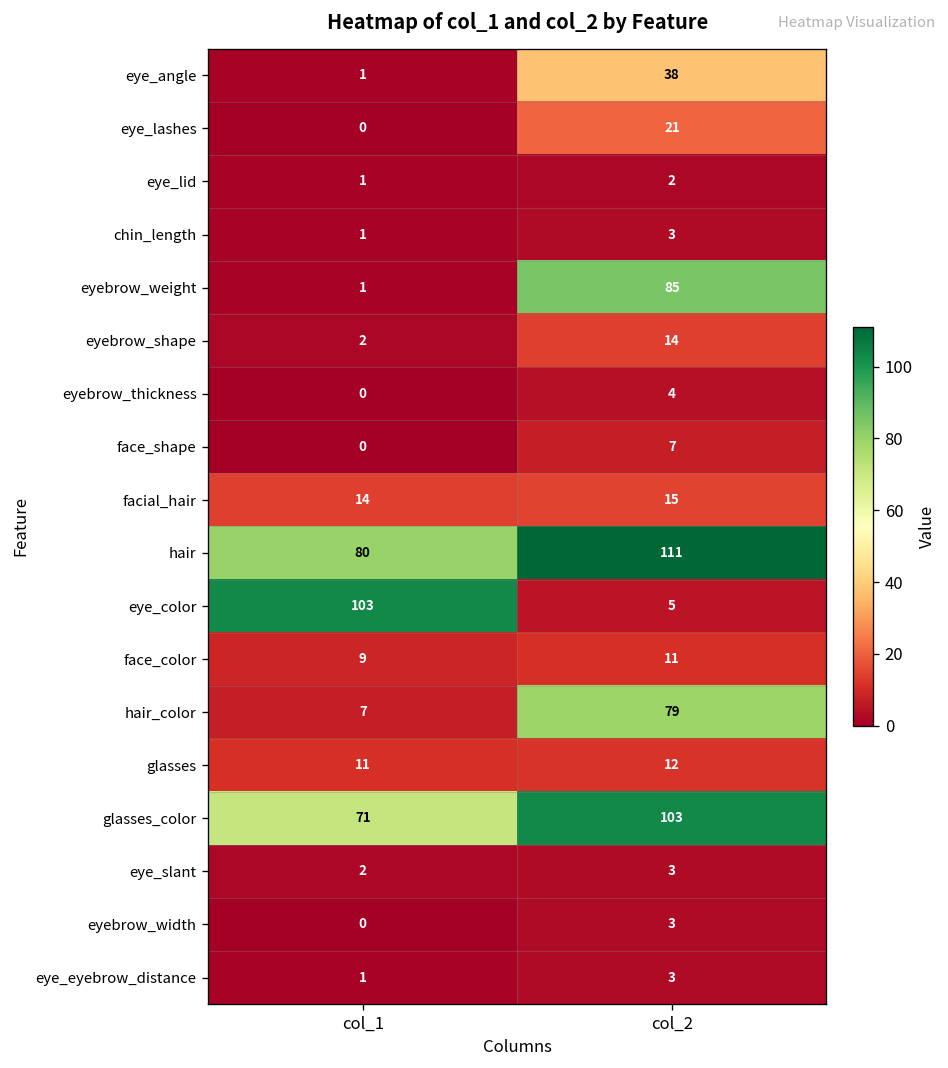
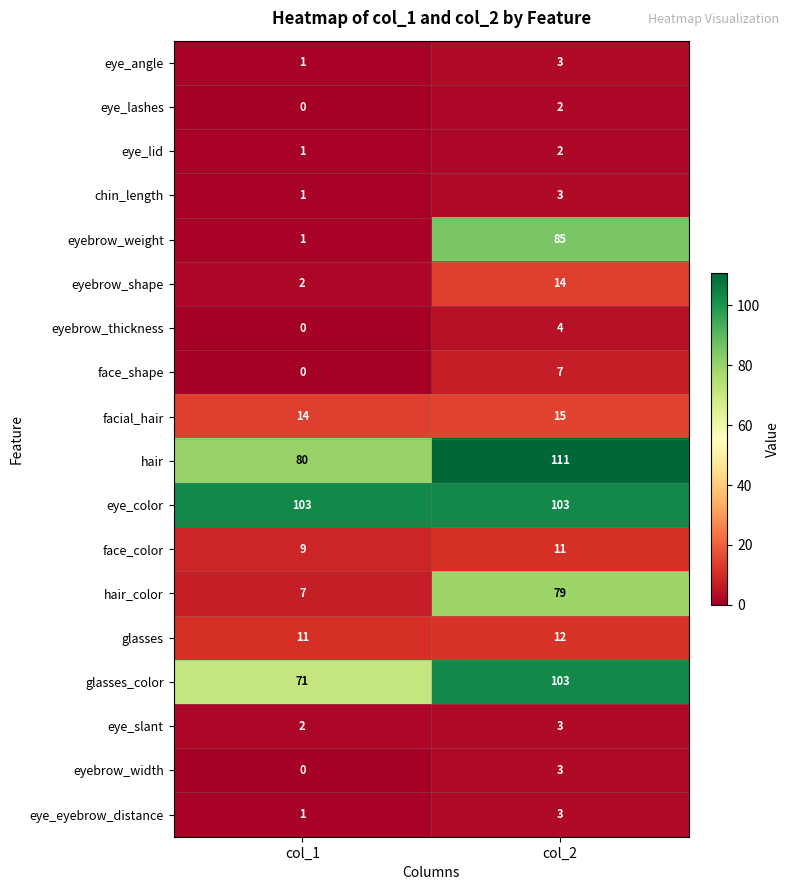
eye_angle, col_2: 38 -> 3
eye_lashes, col_2: 21 -> 2
eye_color, col_2: 5 -> 103
